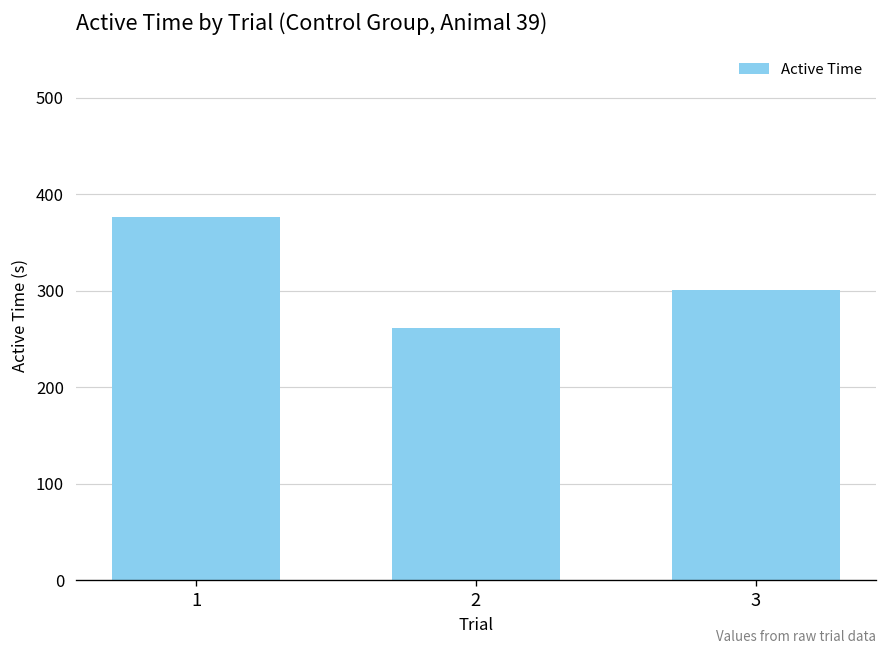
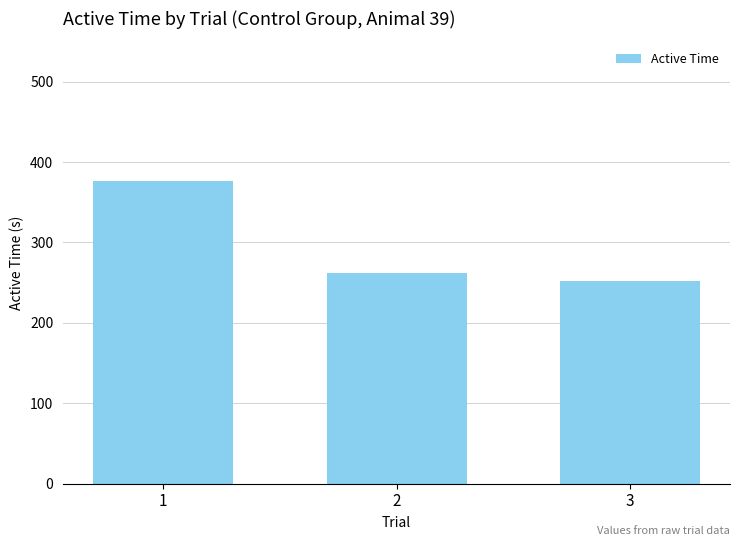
3: 300 -> 250
